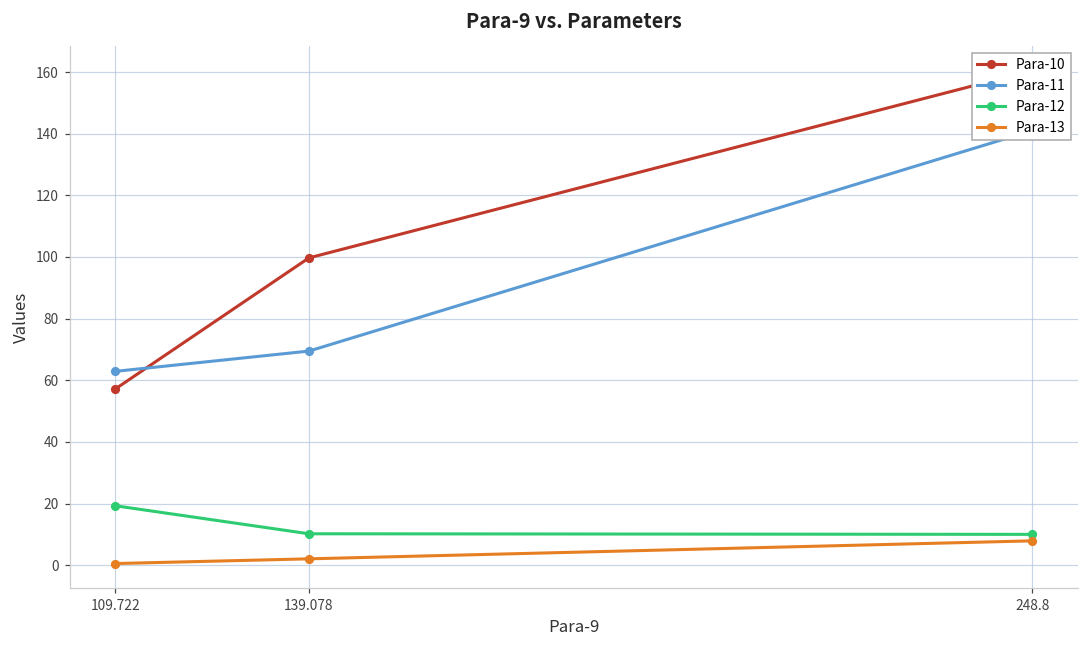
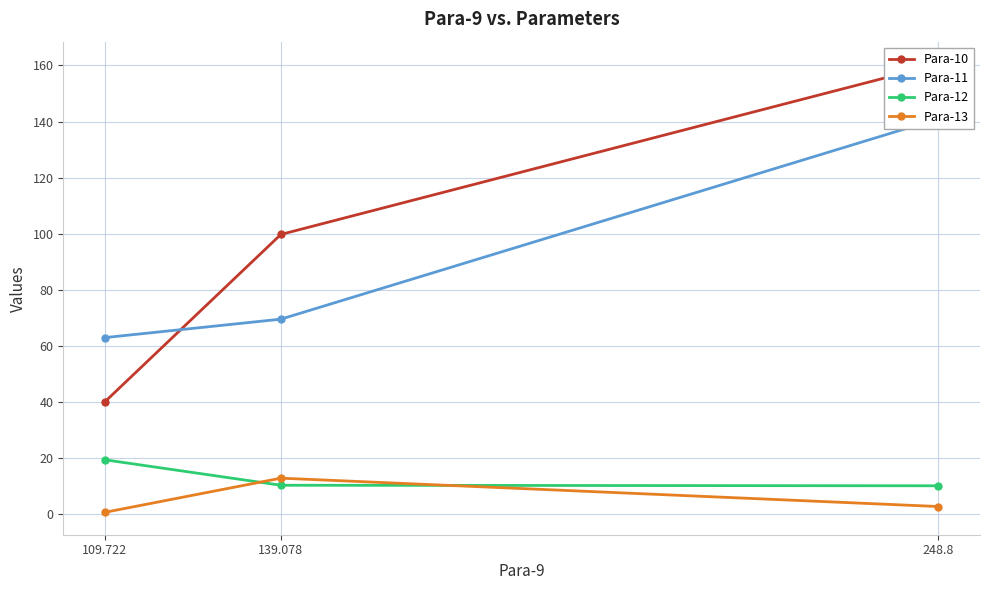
Para-10, 109.722: 57 -> 40
Para-13, 139.078: 2 -> 13
Para-13, 248.8: 8 -> 3
